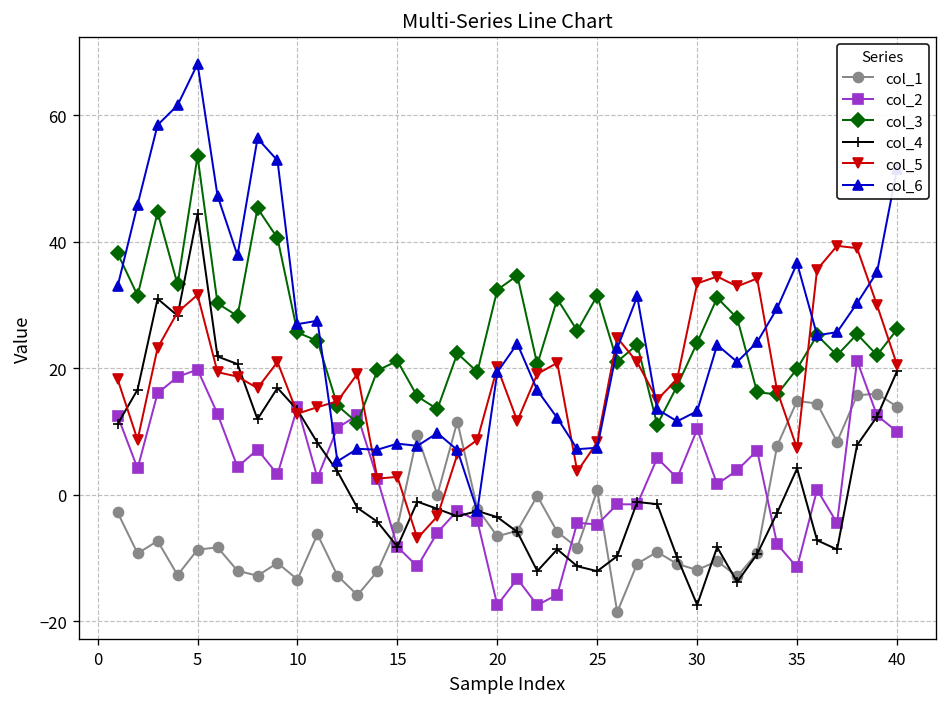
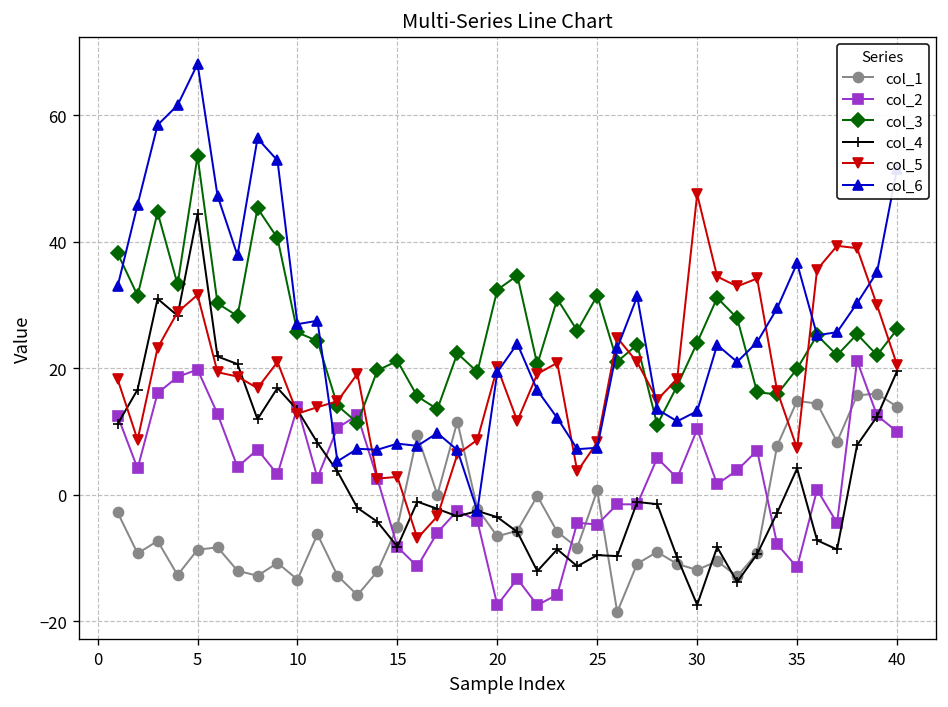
col_4, 25: -12 -> -10
col_5, 30: 33 -> 48
